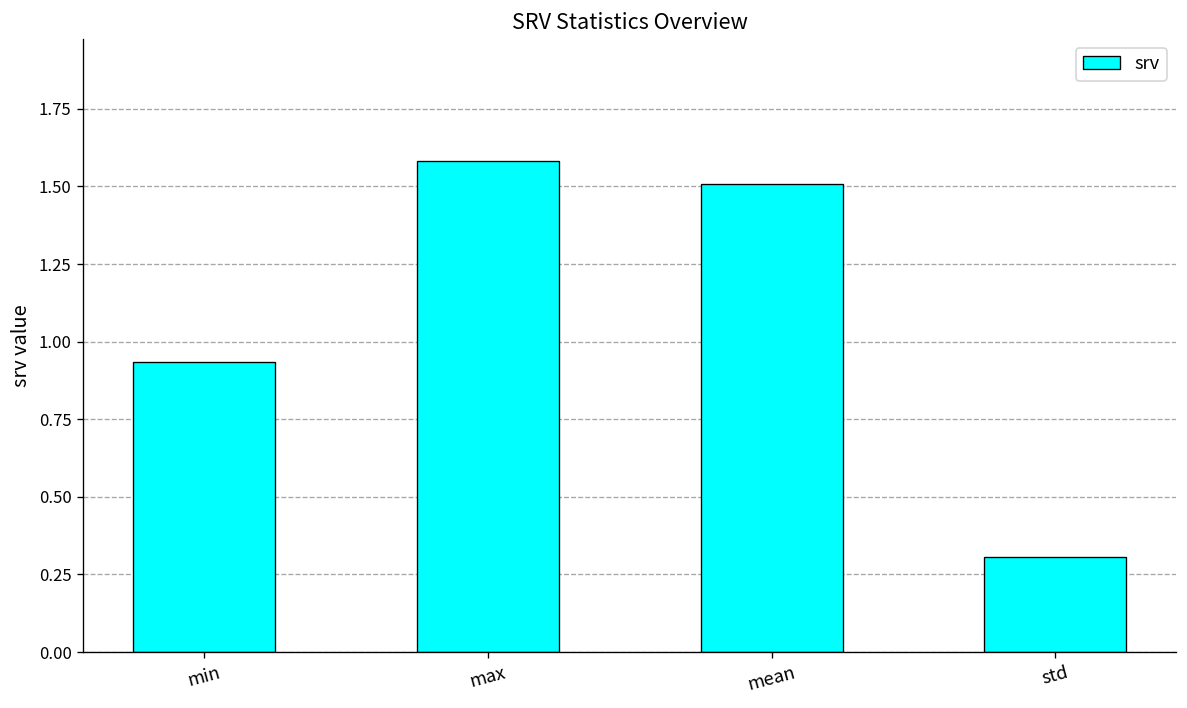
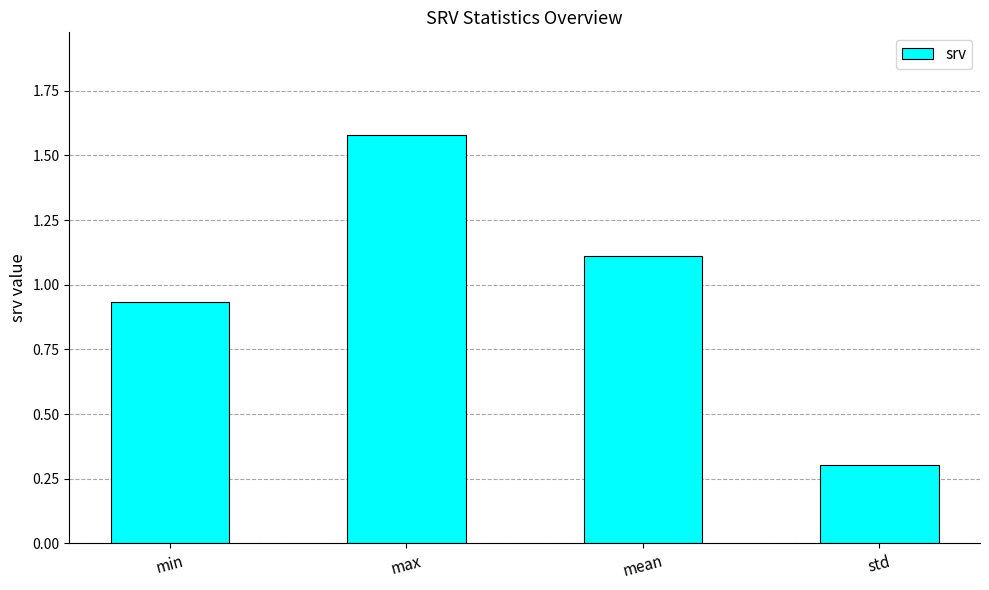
mean: 1.51 -> 1.11
